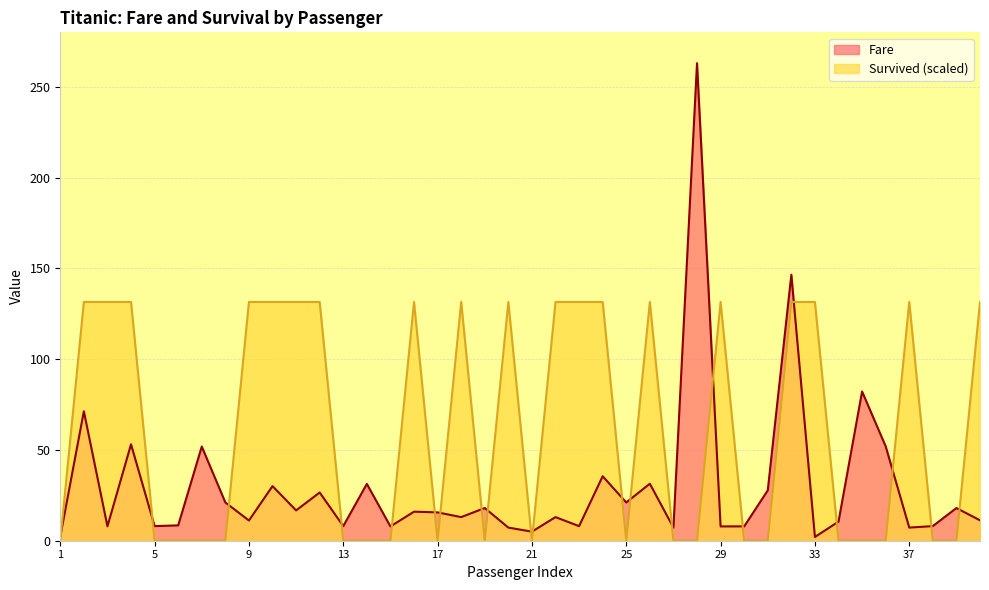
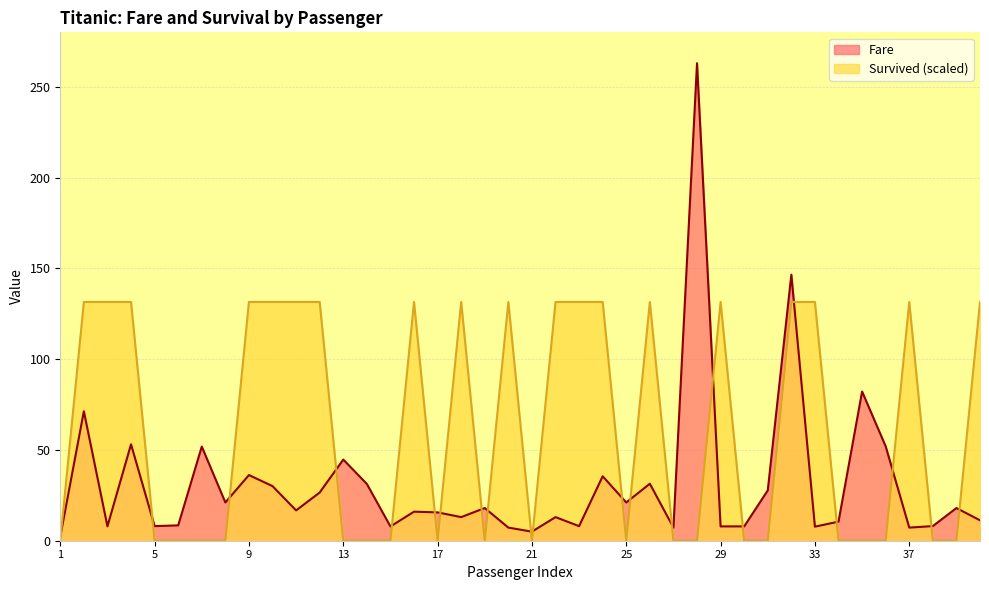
Fare, 9: 11 -> 36
Fare, 13: 8 -> 45
Fare, 33: 2 -> 8
